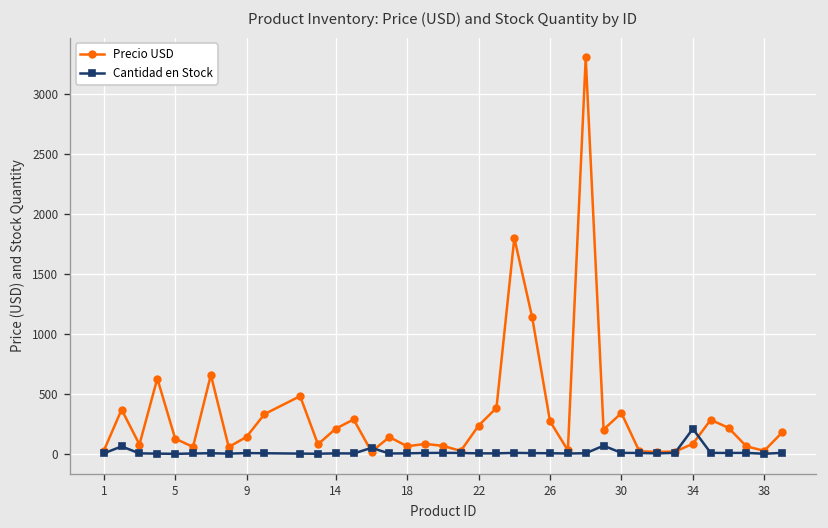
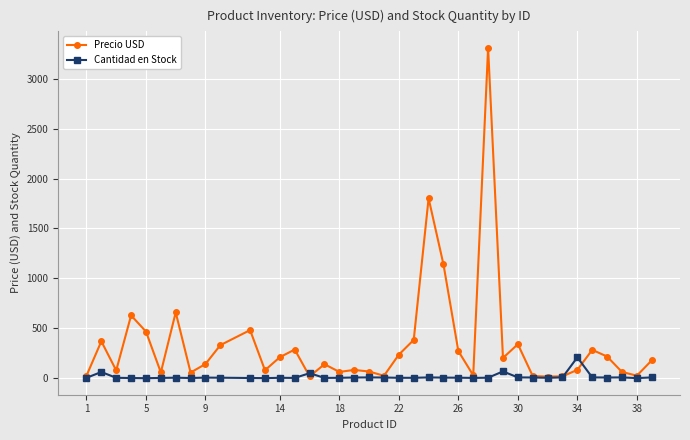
Precio USD, 5: 100 -> 500
